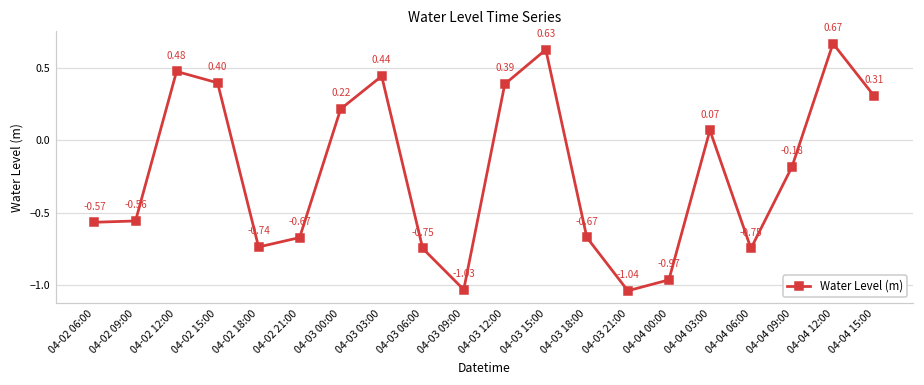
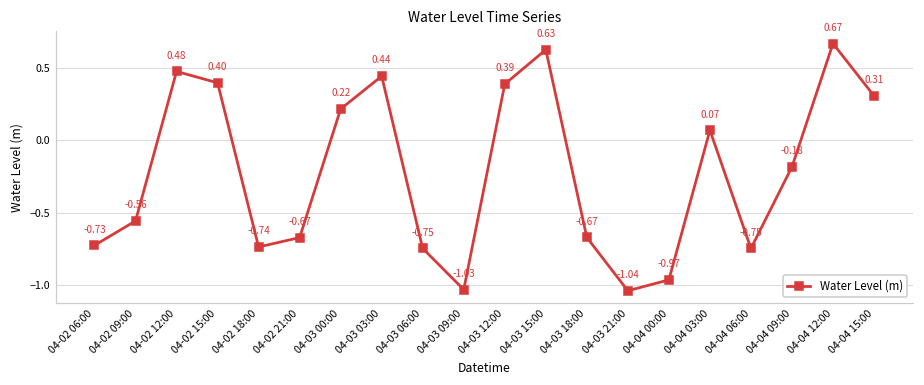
04-02 06:00: -0.57 -> -0.73
